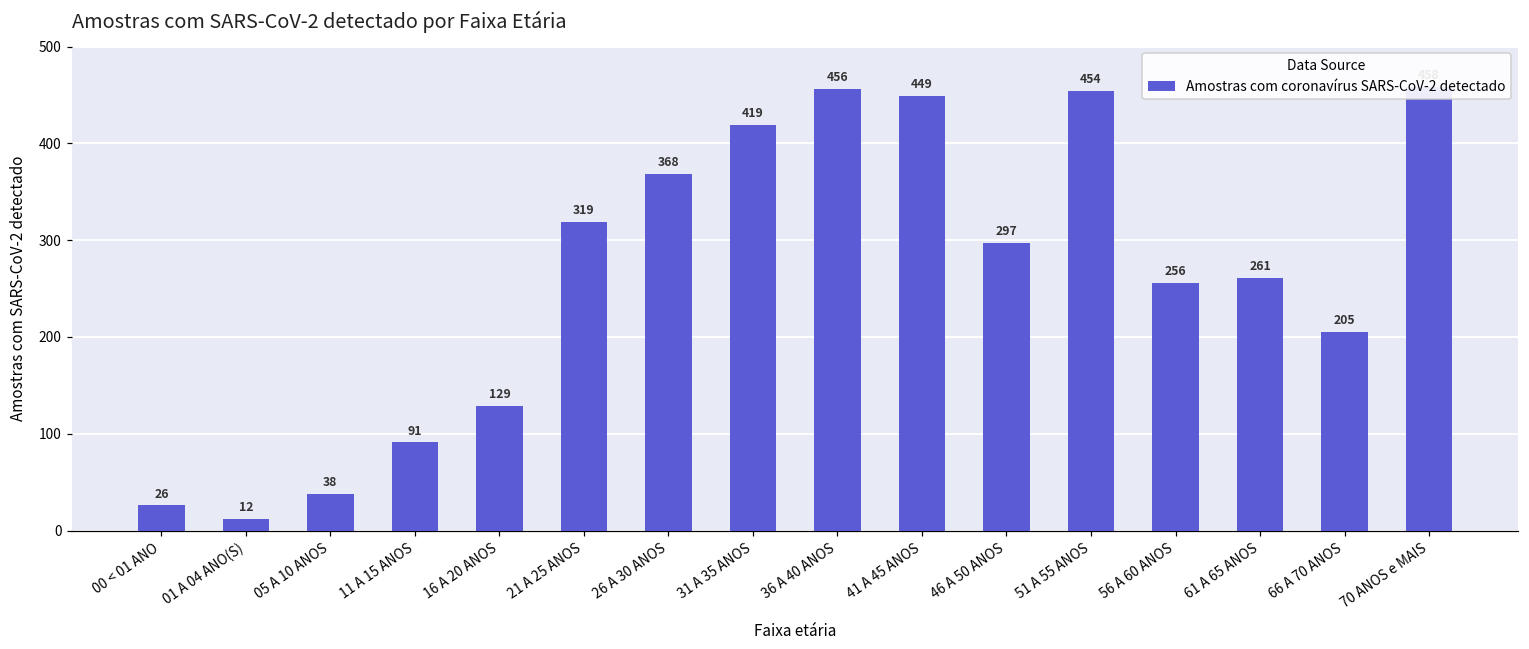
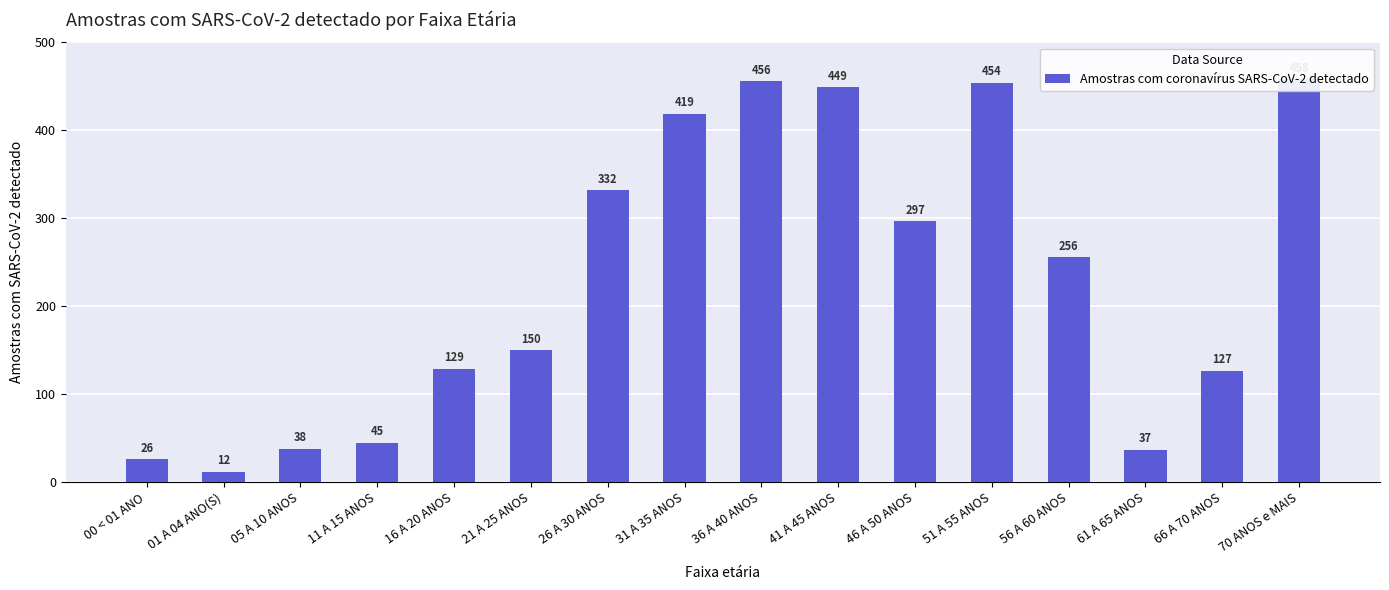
11 A 15 ANOS: 91 -> 45
21 A 25 ANOS: 319 -> 150
26 A 30 ANOS: 368 -> 332
61 A 65 ANOS: 261 -> 37
66 A 70 ANOS: 205 -> 127
